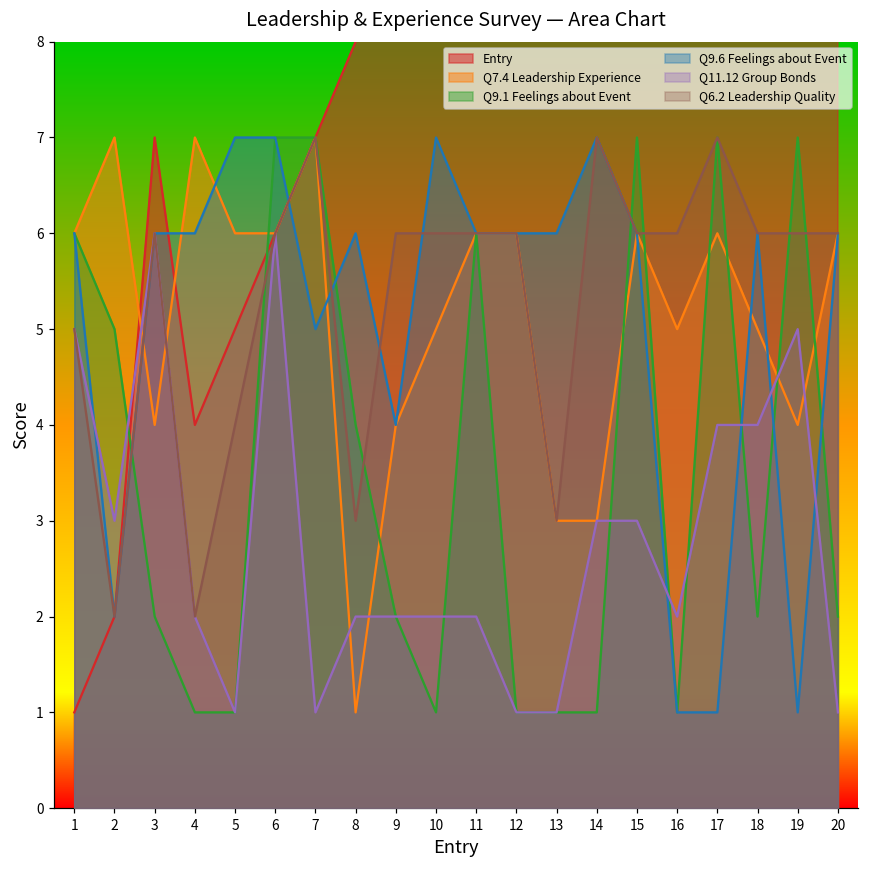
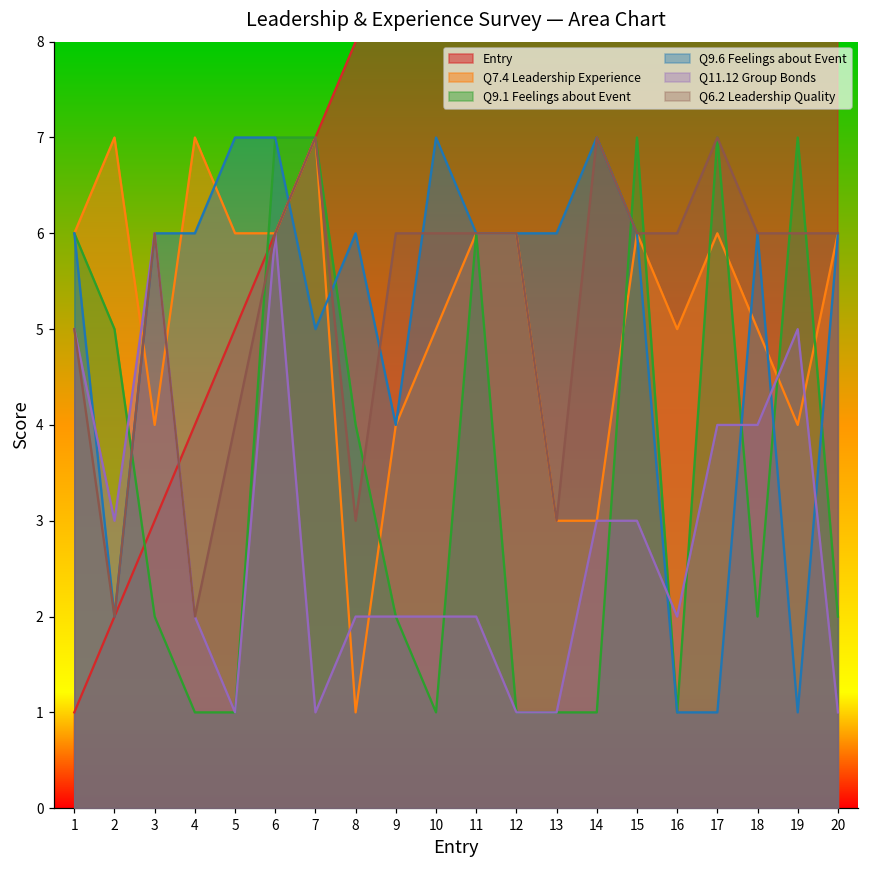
Entry, 3: 7 -> 3
